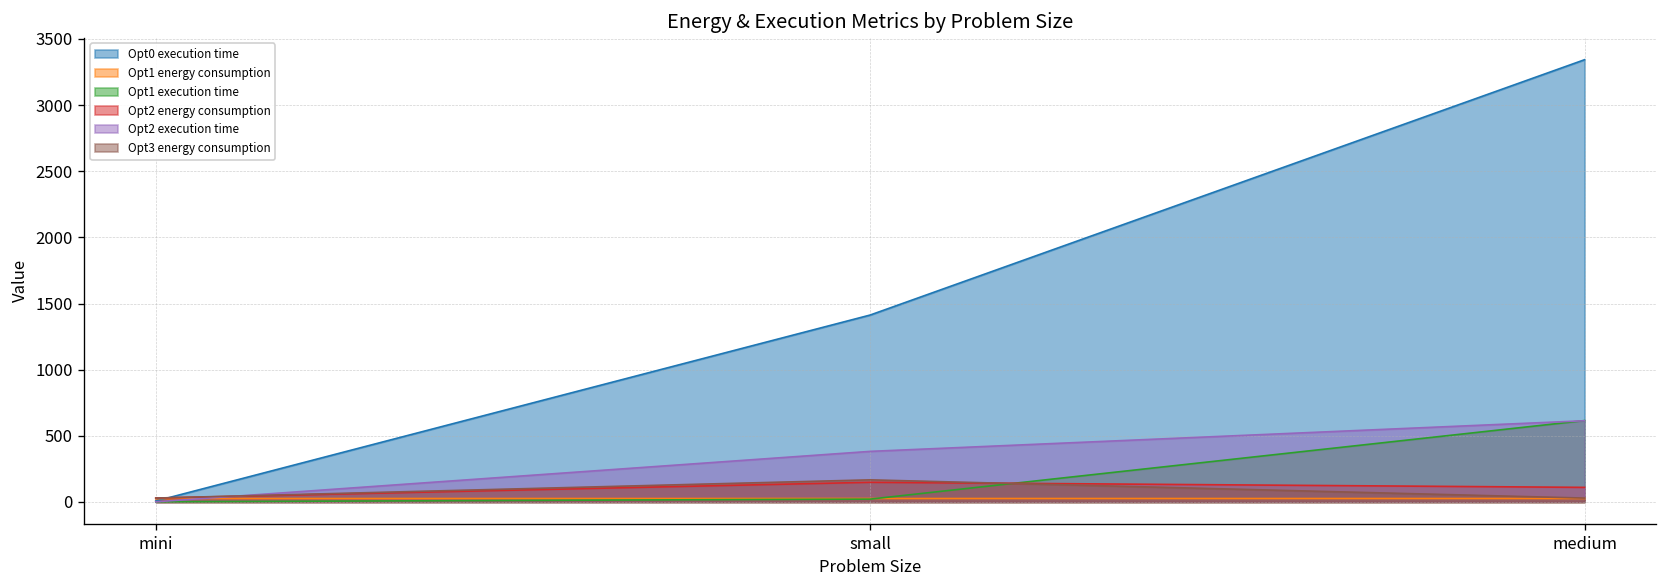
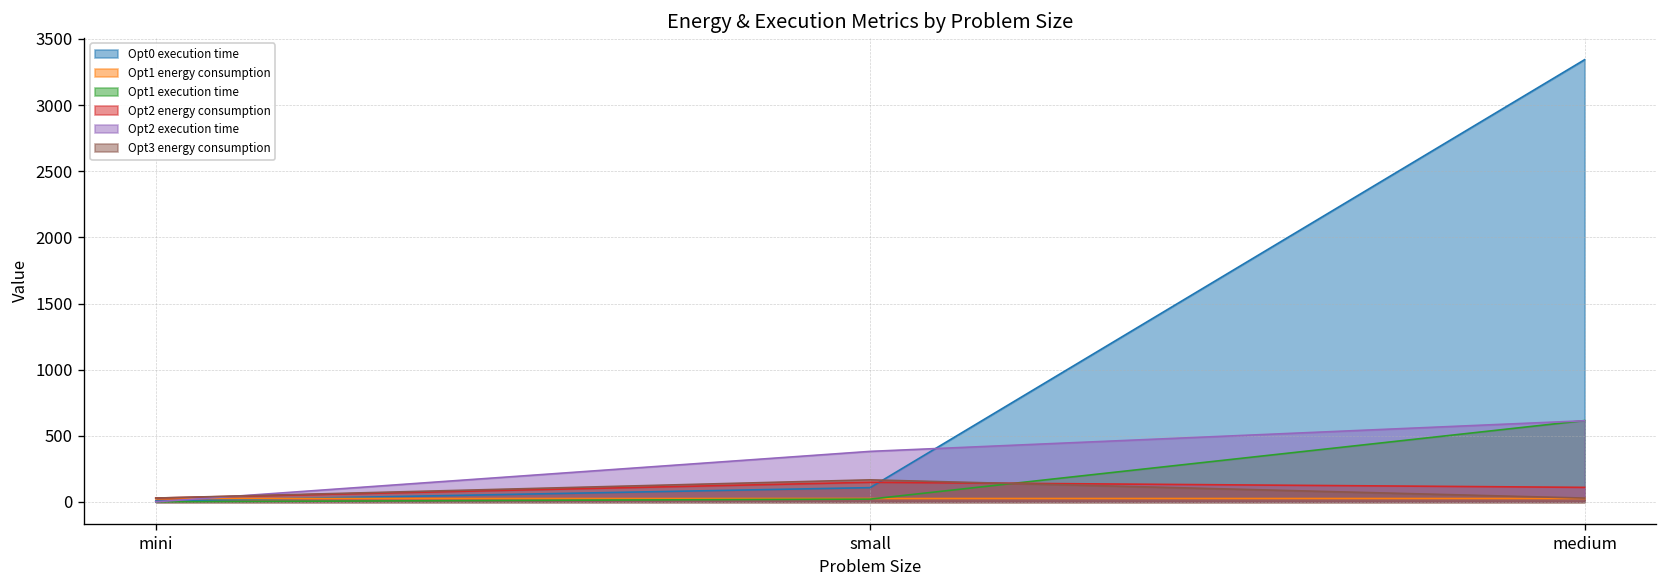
Opt0 execution time, small: 1410 -> 110
